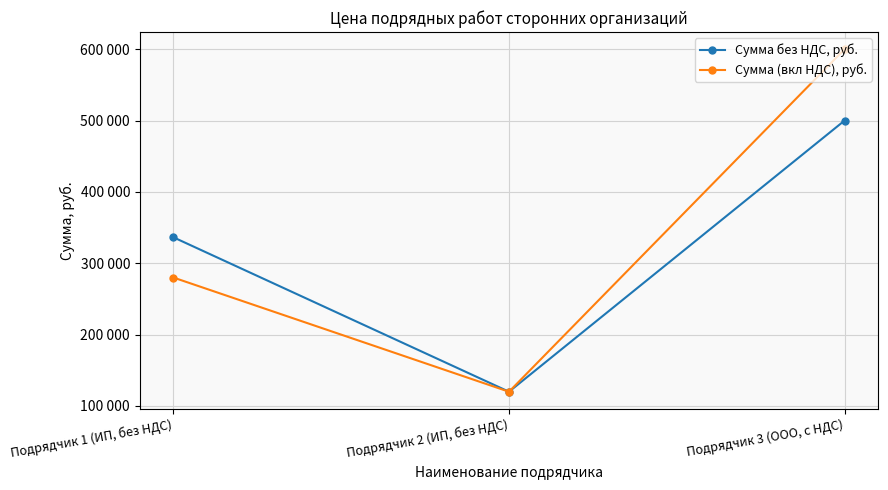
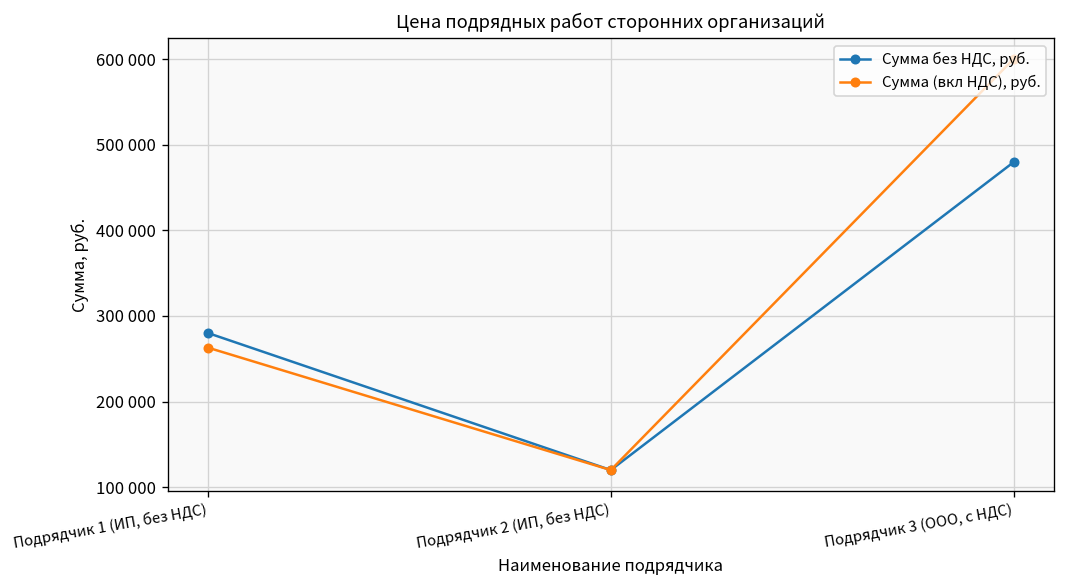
Сумма без НДС, руб., Подрядчик 1 (ИП, без НДС): 340000 -> 280000
Сумма (вкл НДС), руб., Подрядчик 1 (ИП, без НДС): 280000 -> 260000
Сумма без НДС, руб., Подрядчик 3 (ООО, с НДС): 500000 -> 480000
